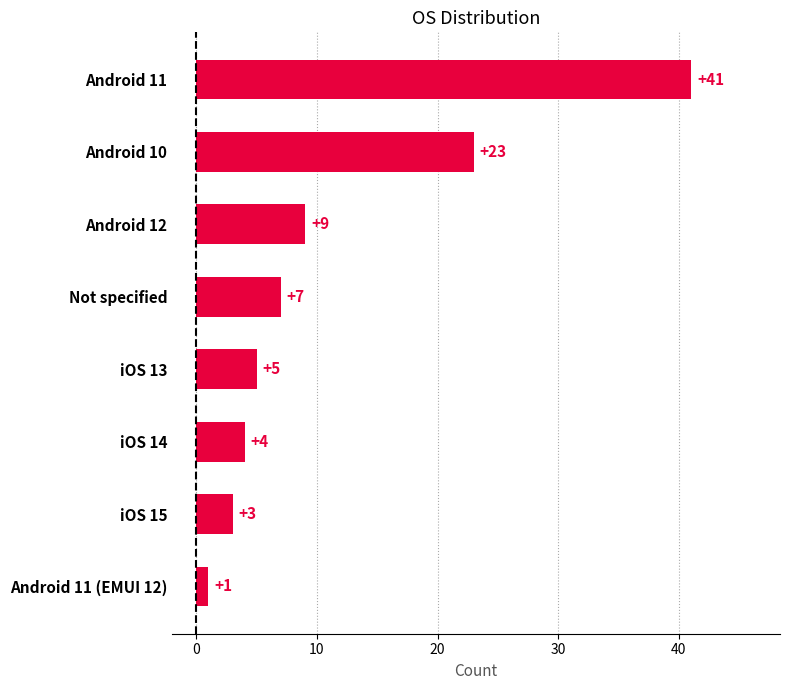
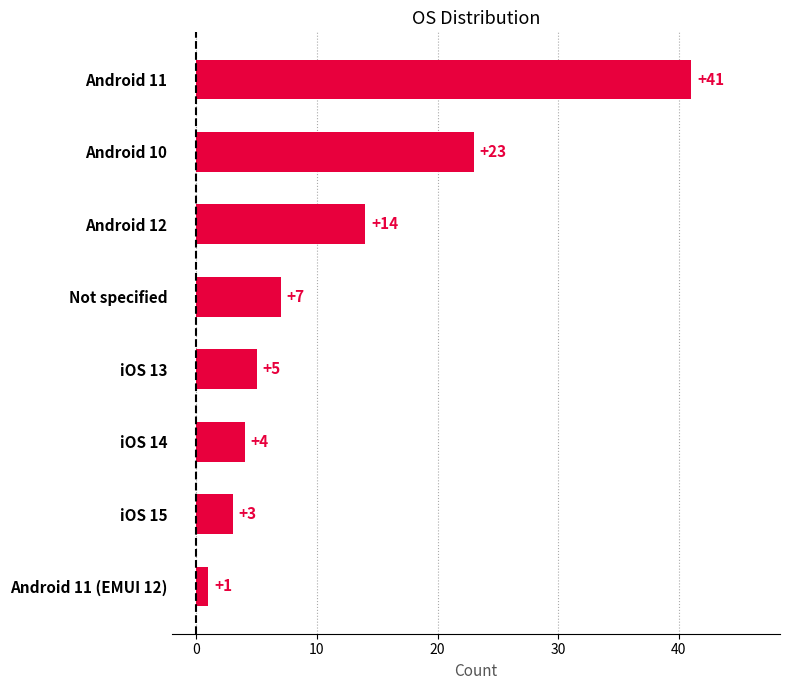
Android 12: +9 -> +14
